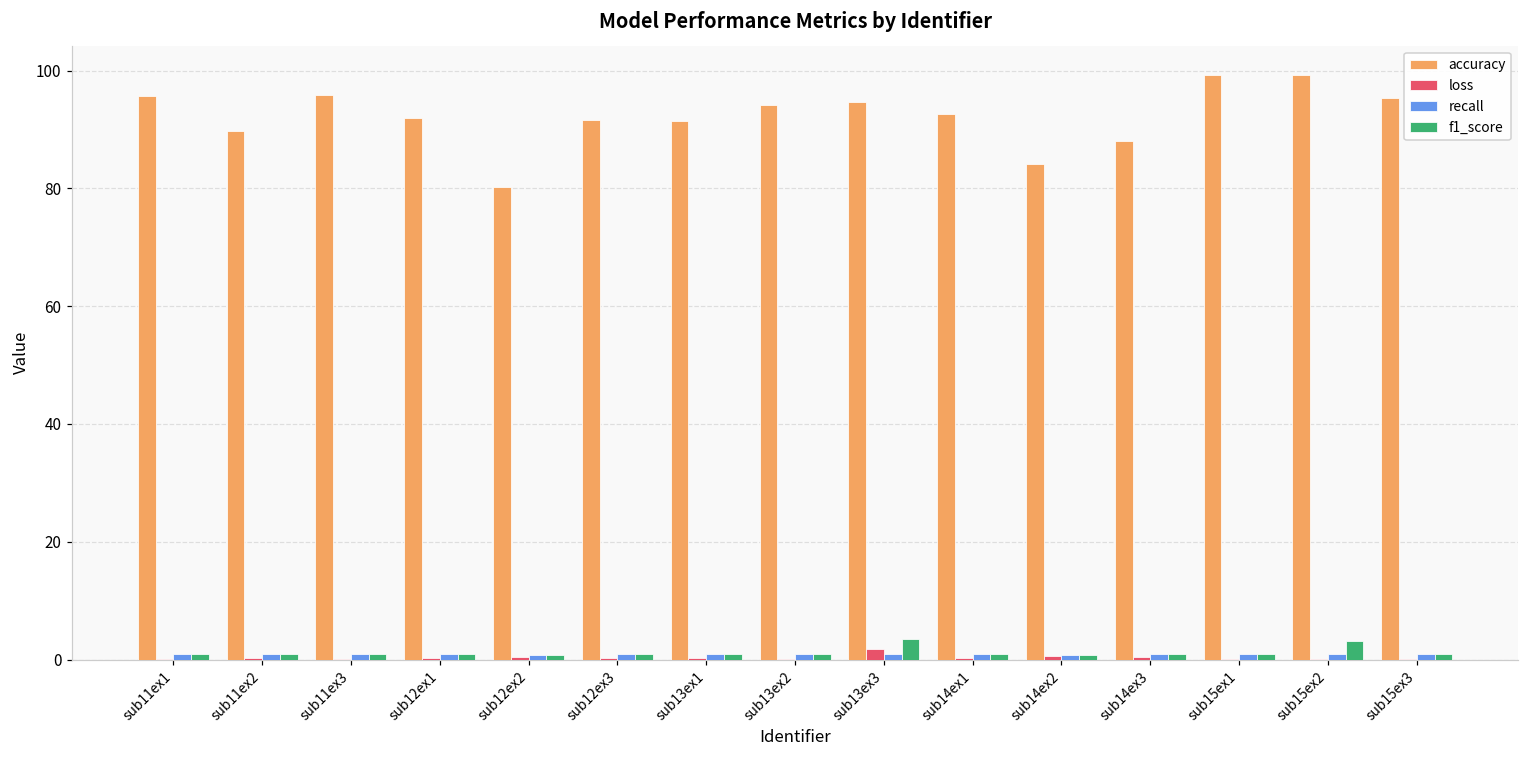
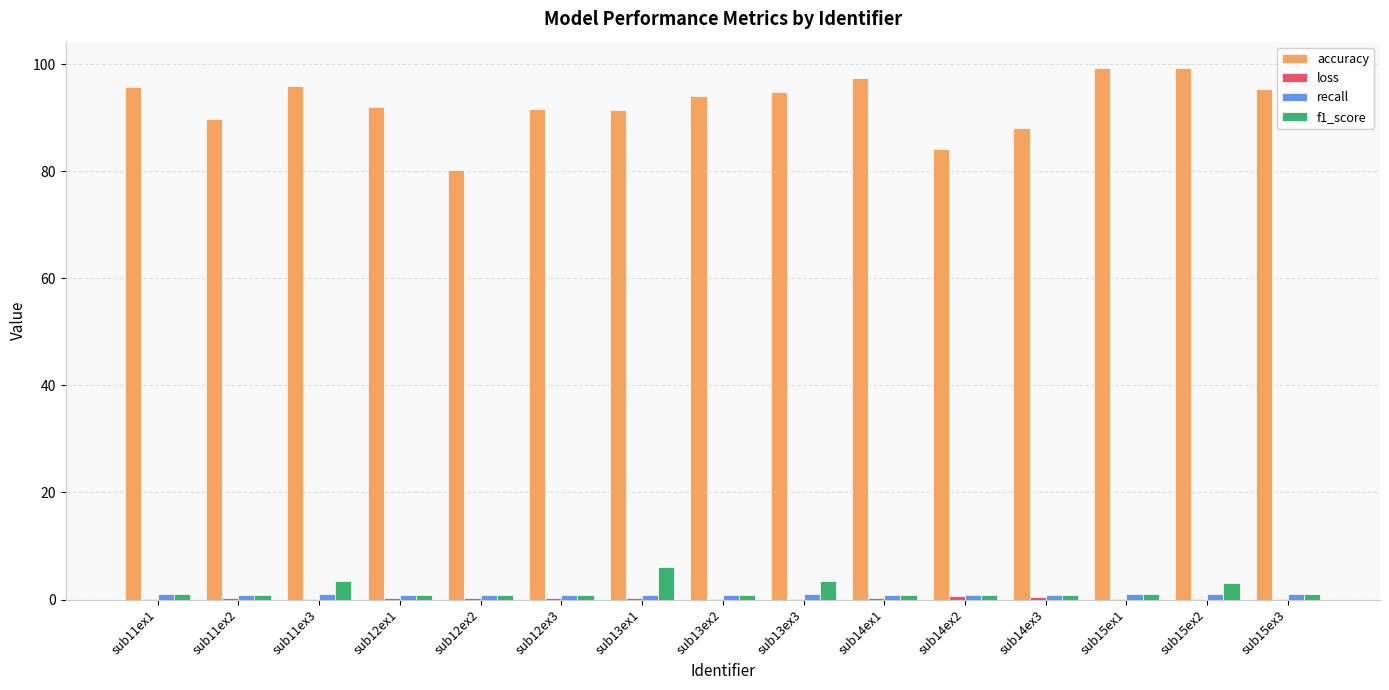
f1_score, sub11ex3: 1 -> 3
f1_score, sub13ex1: 1 -> 6
loss, sub13ex3: 2 -> 0
accuracy, sub14ex1: 93 -> 97
